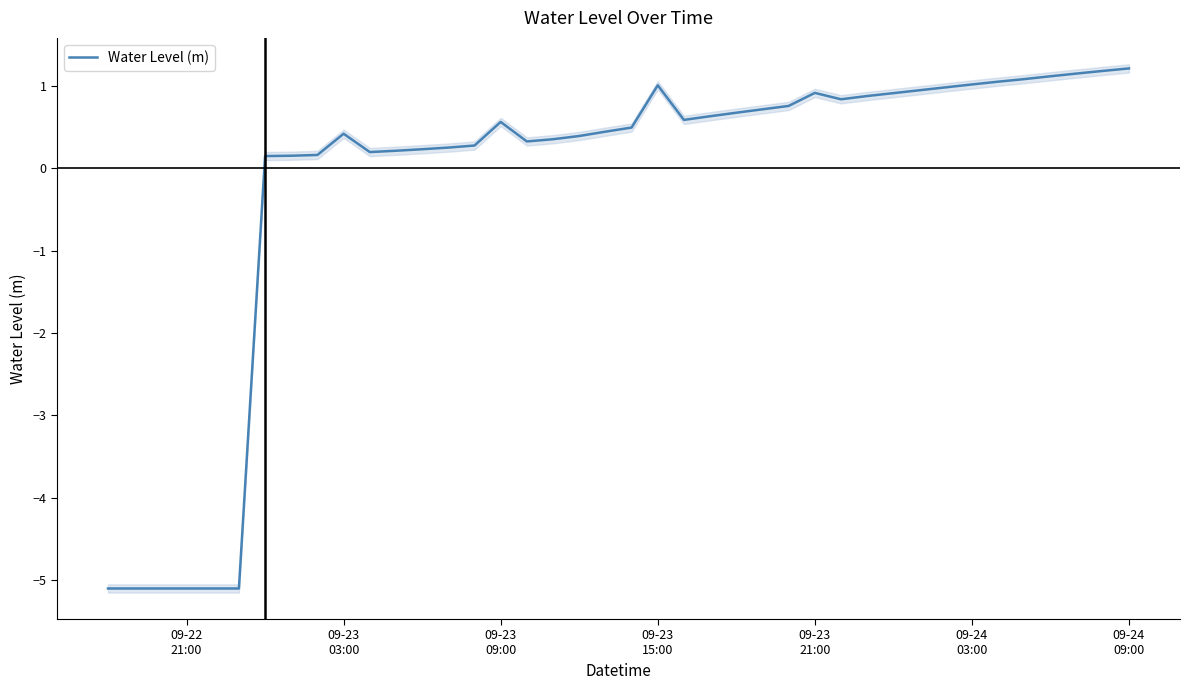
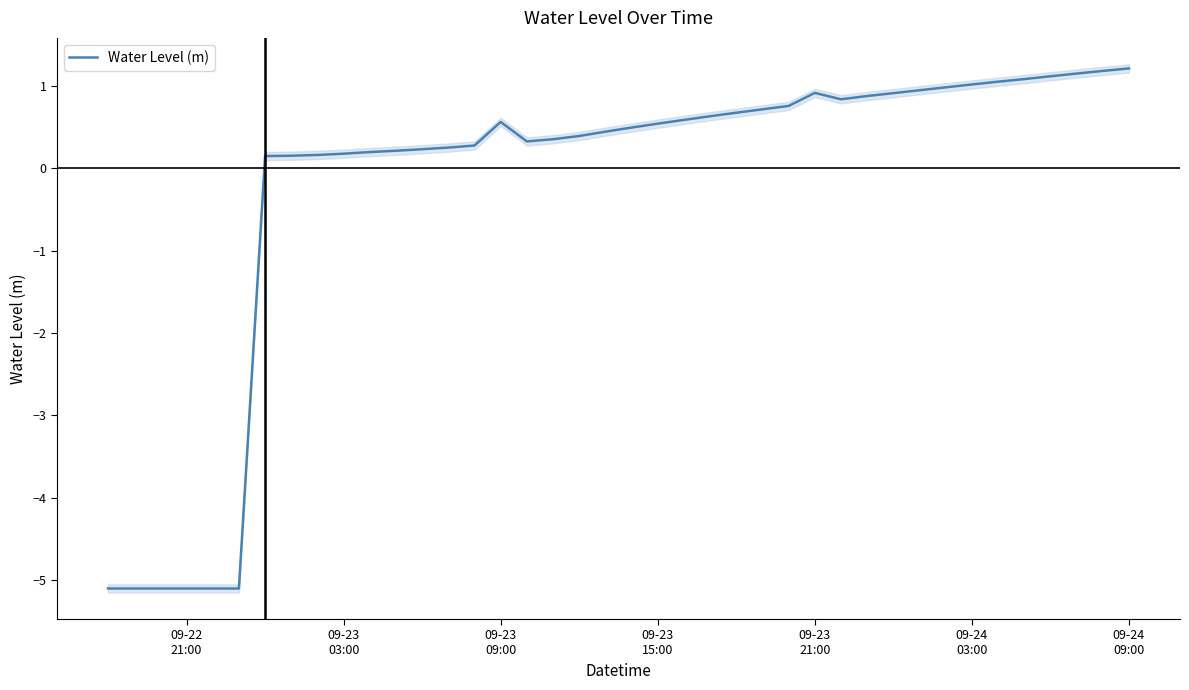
Water Level (m), 09-23 03:00: 0.4 -> 0.2
Water Level (m), 09-23 15:00: 1.0 -> 0.5
